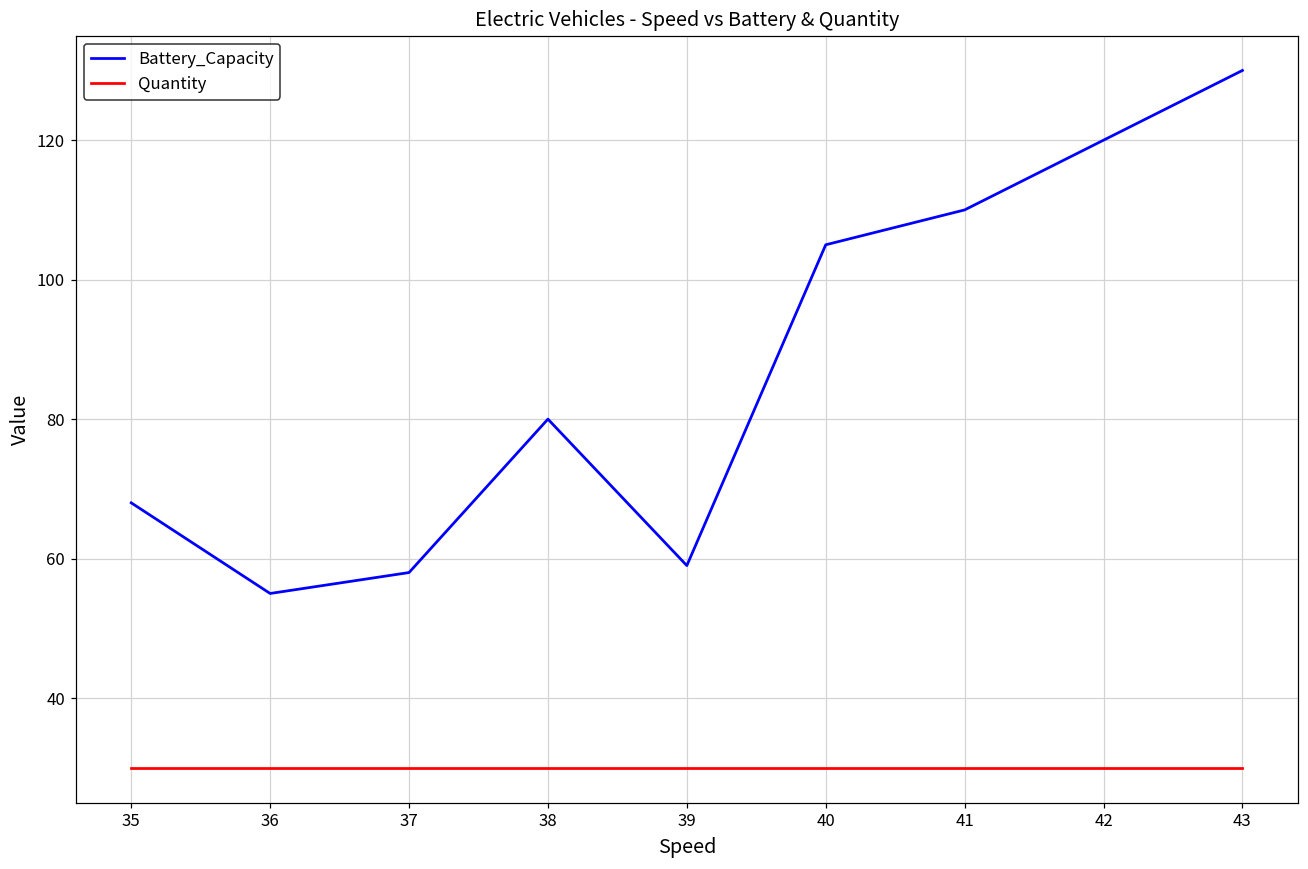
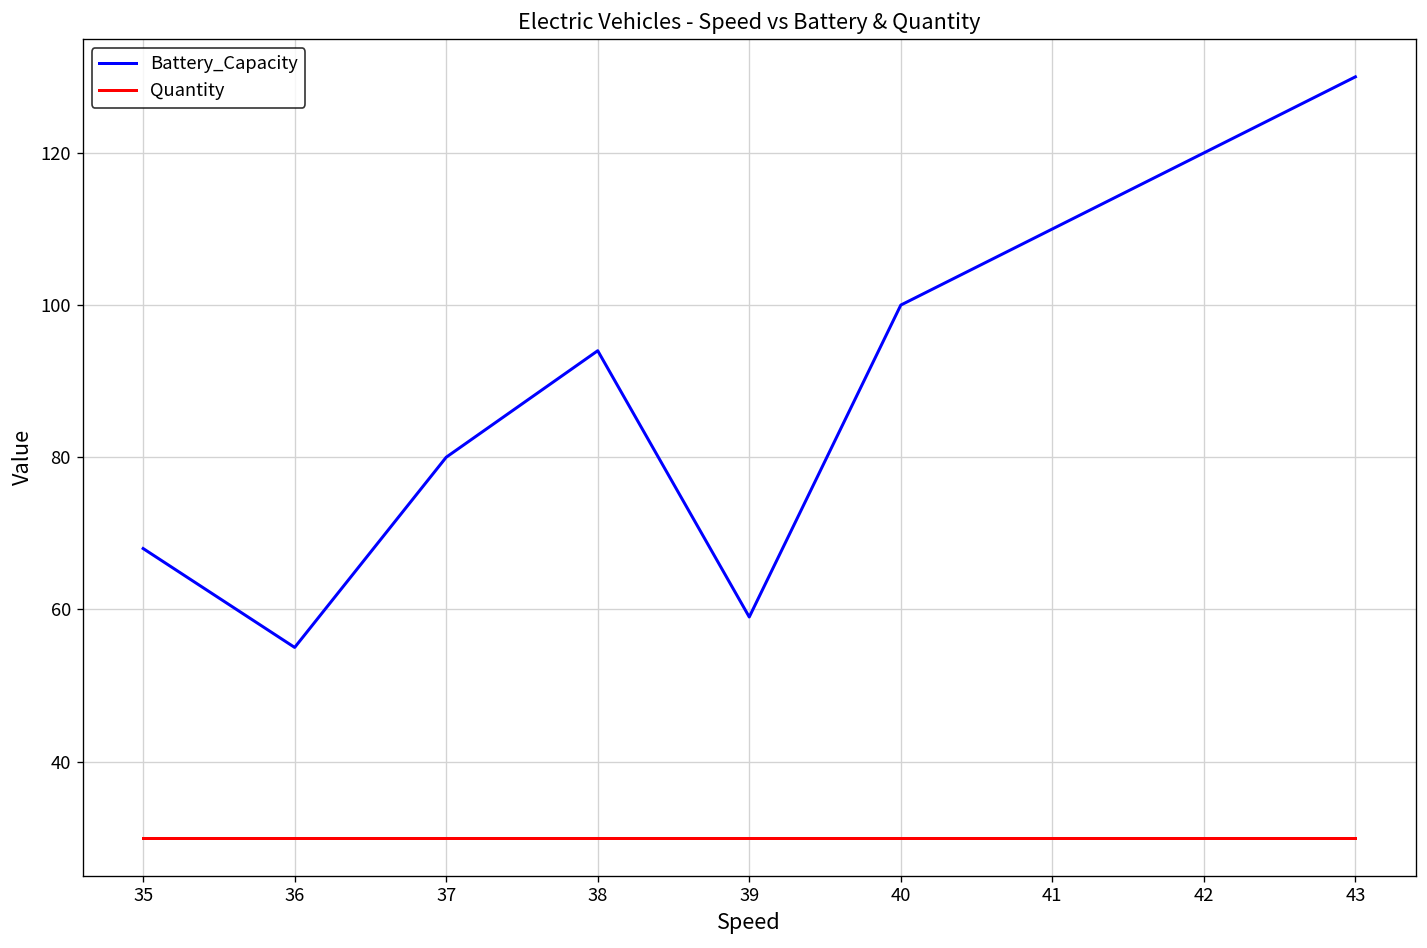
Battery_Capacity, 37: 58 -> 80
Battery_Capacity, 38: 80 -> 94
Battery_Capacity, 40: 105 -> 100
